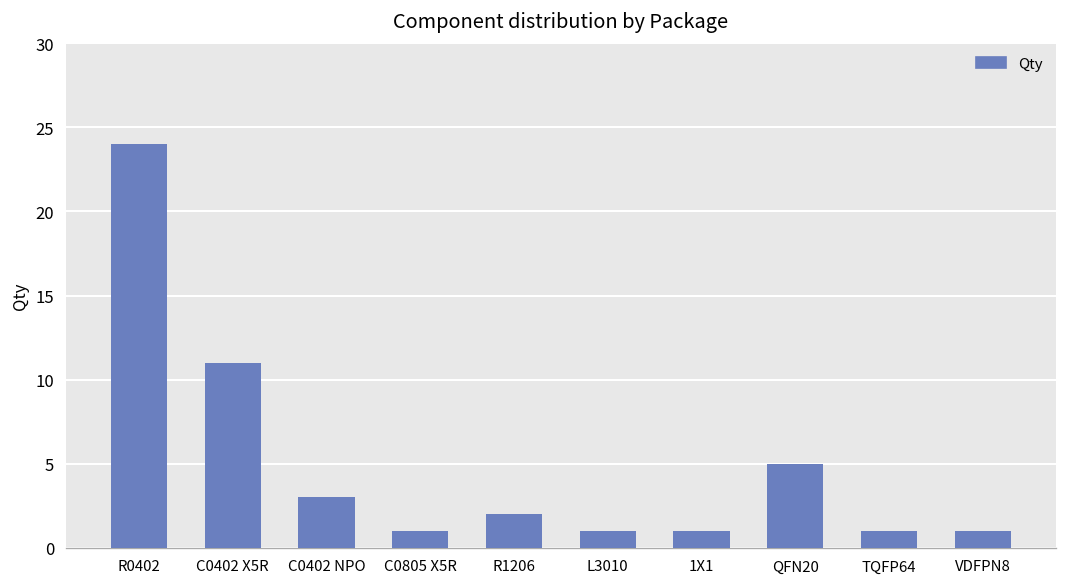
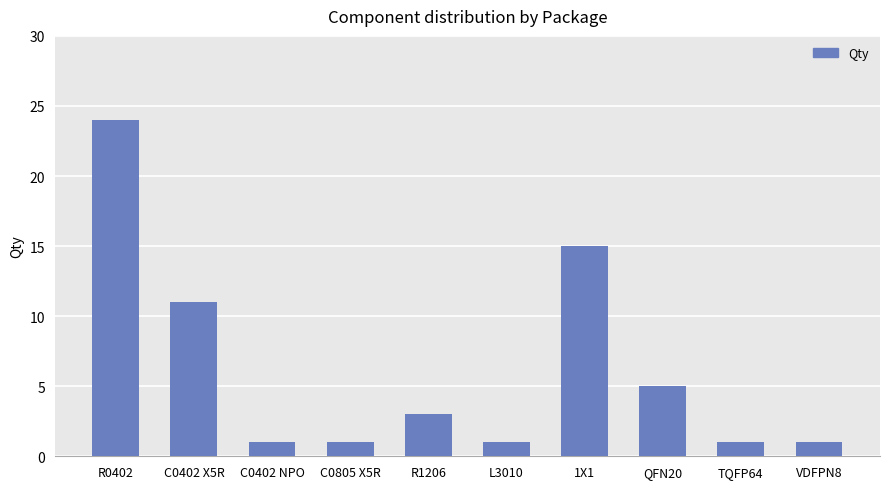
C0402 NPO: 3 -> 1
R1206: 2 -> 3
1X1: 1 -> 15
